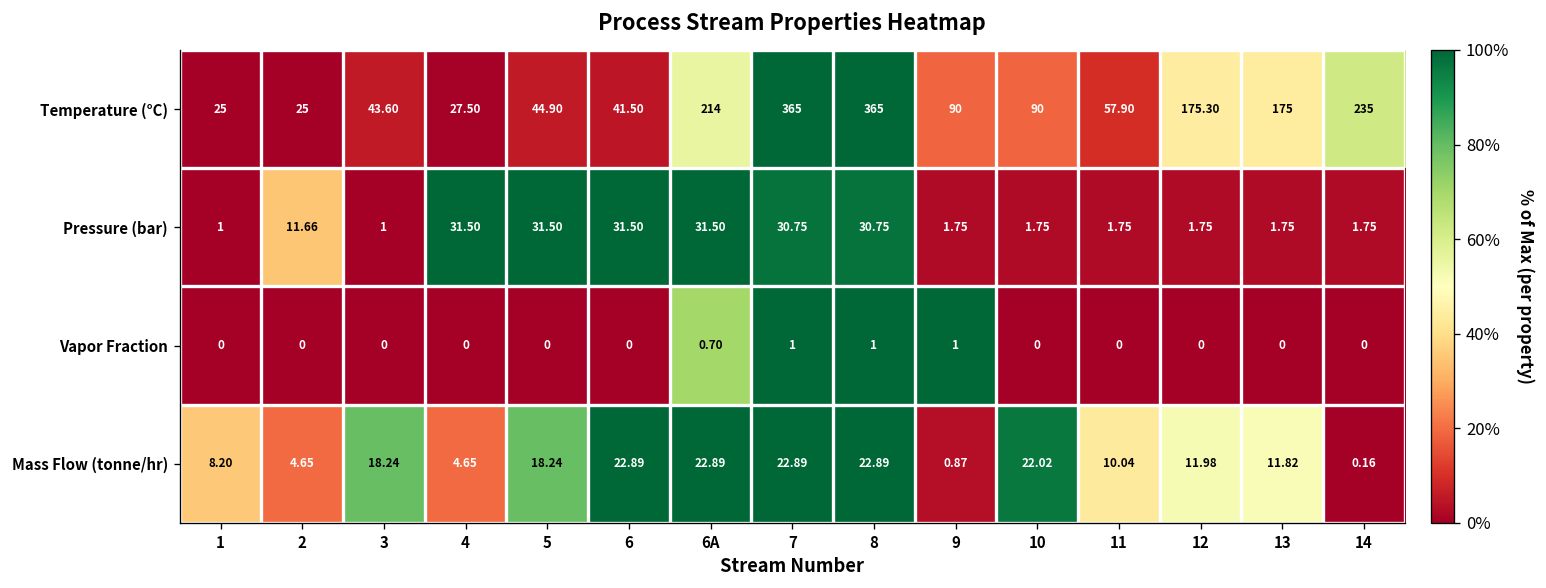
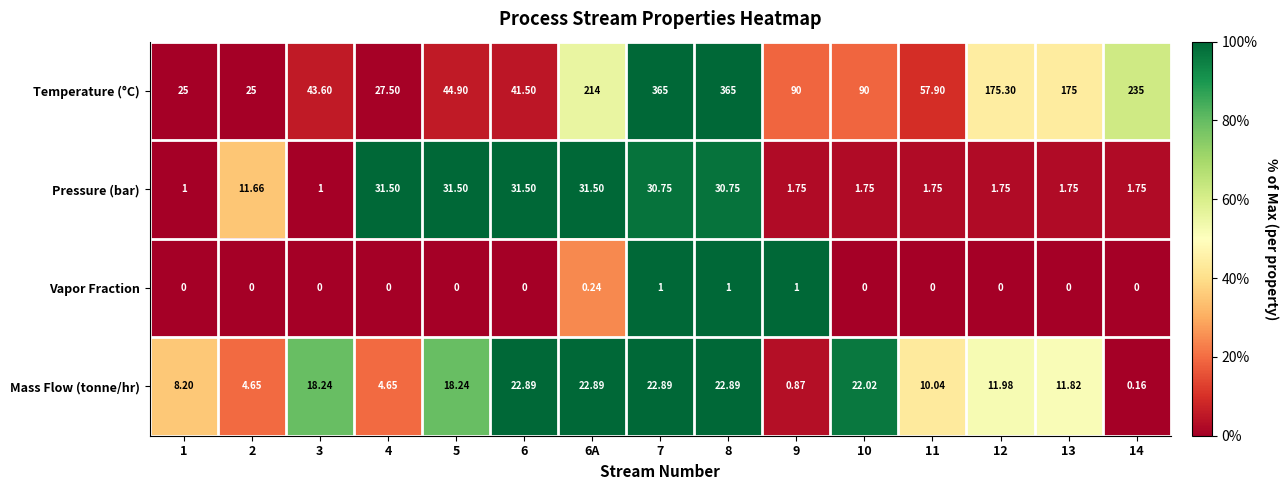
Vapor Fraction, 6A: 0.70 -> 0.24
